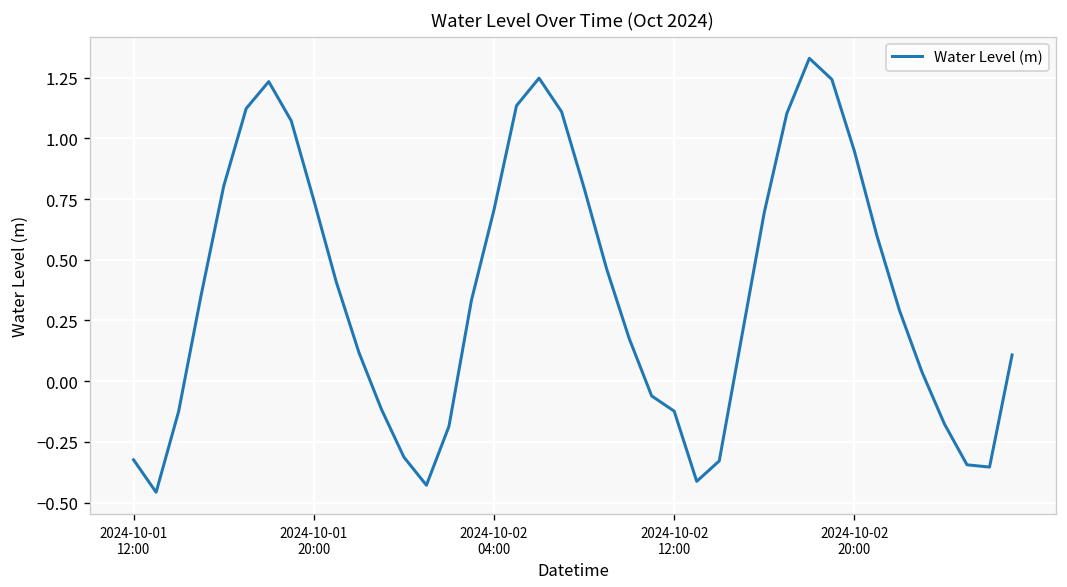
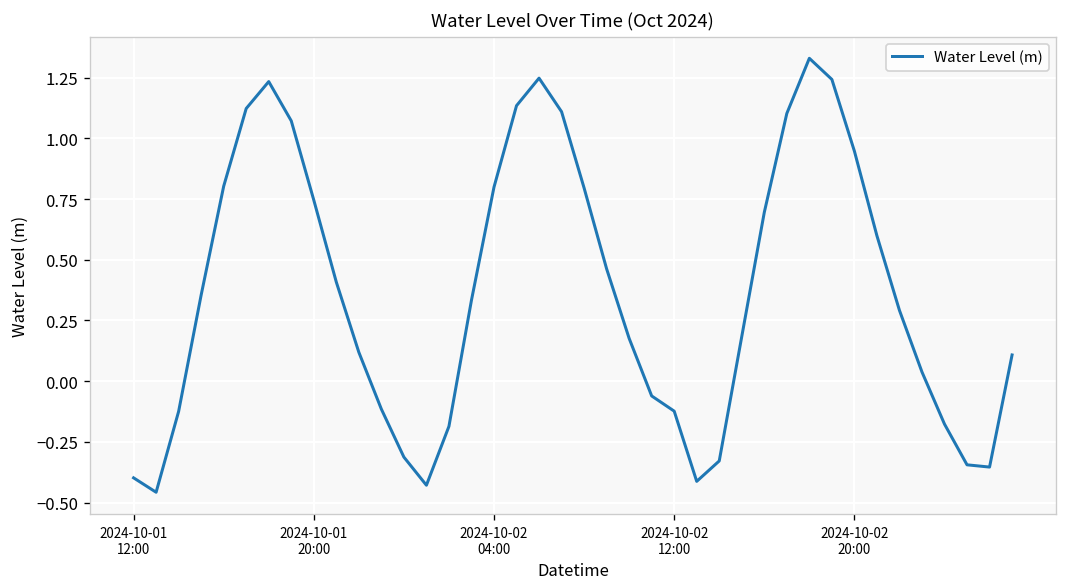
2024-10-01 12:00: -0.32 -> -0.40
2024-10-02 04:00: 0.71 -> 0.80
